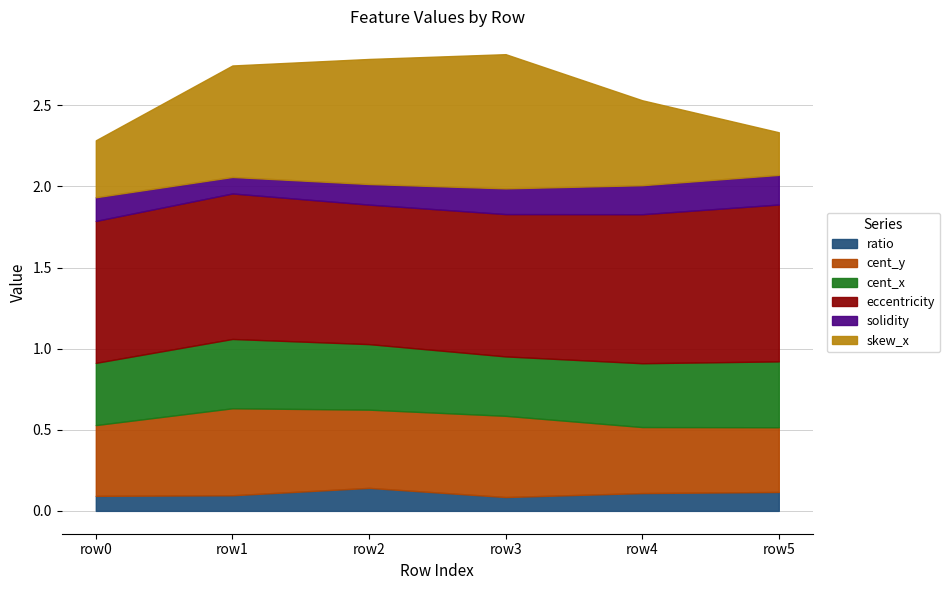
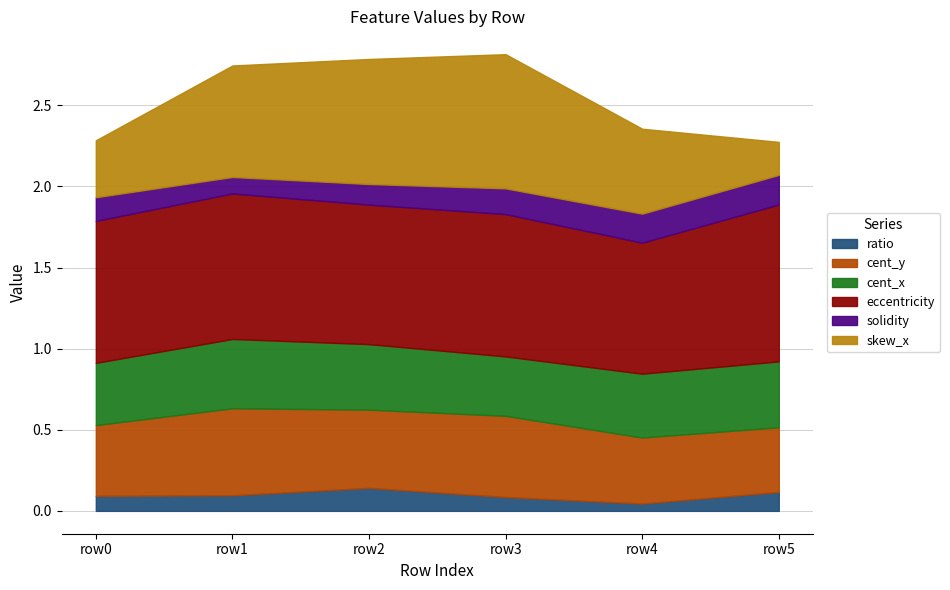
ratio, row4: 0.11 -> 0.05
eccentricity, row4: 0.92 -> 0.81
skew_x, row5: 0.26 -> 0.20
